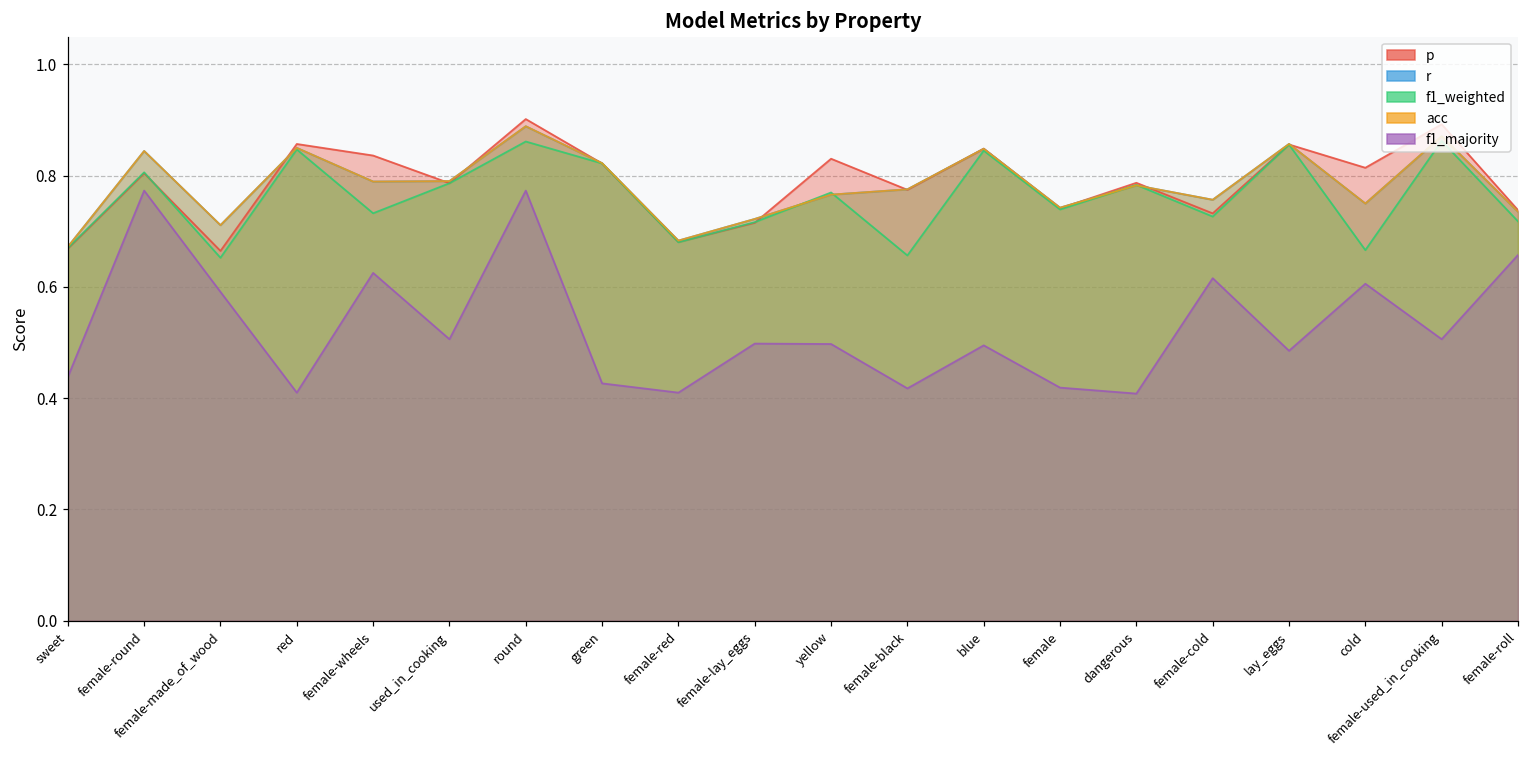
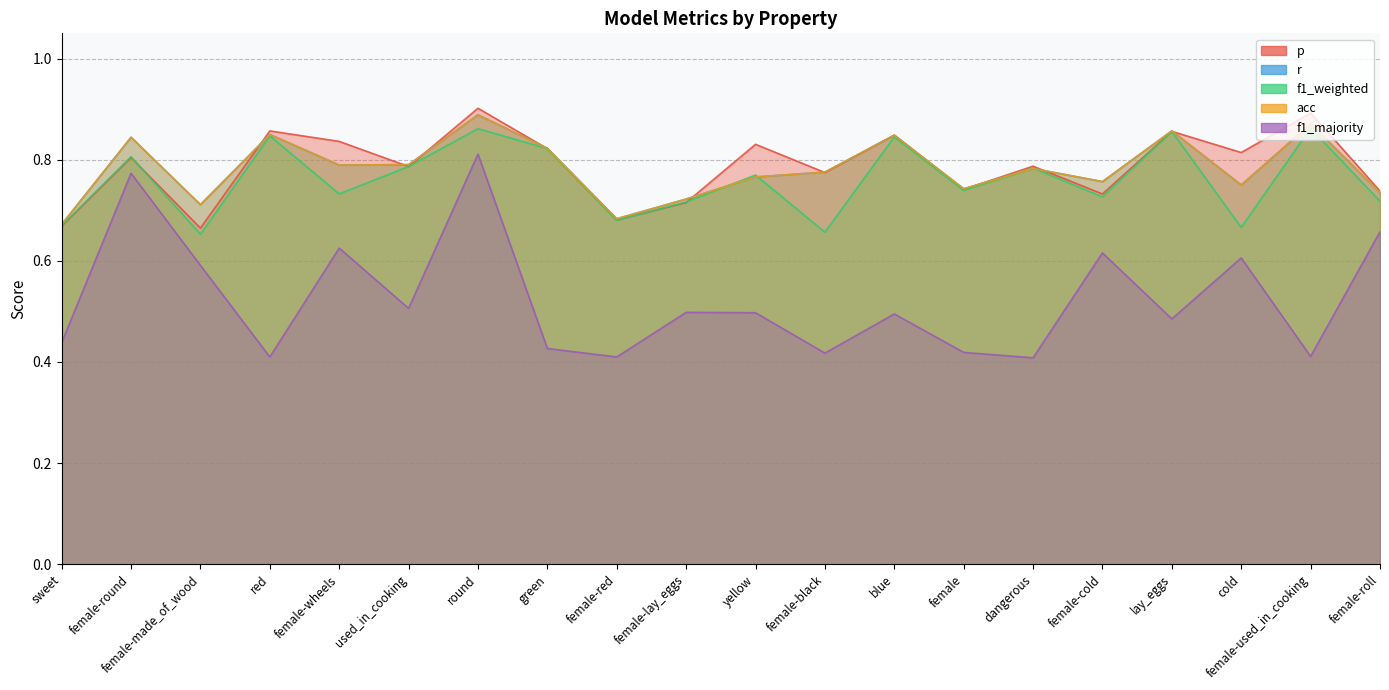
f1_majority, round: 0.77 -> 0.81
f1_majority, female-used_in_cooking: 0.51 -> 0.41
